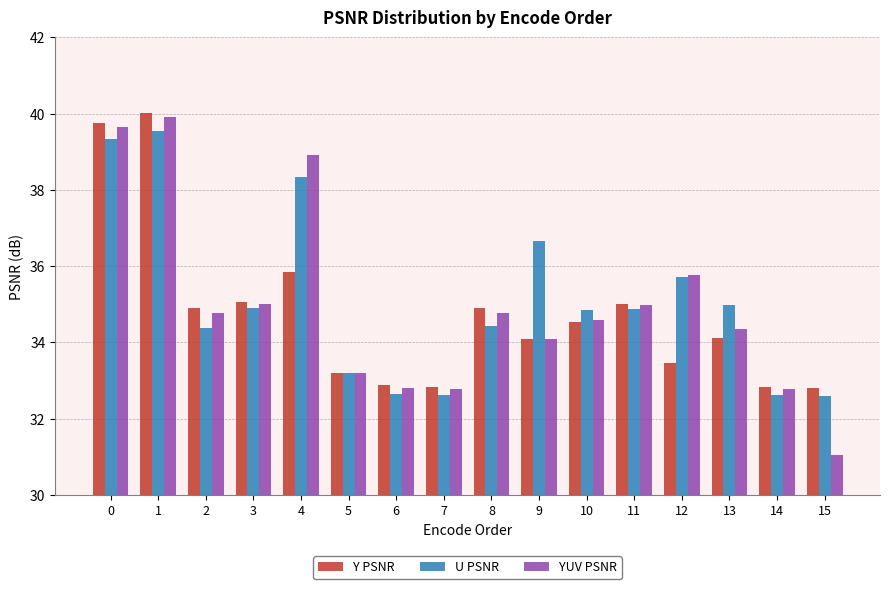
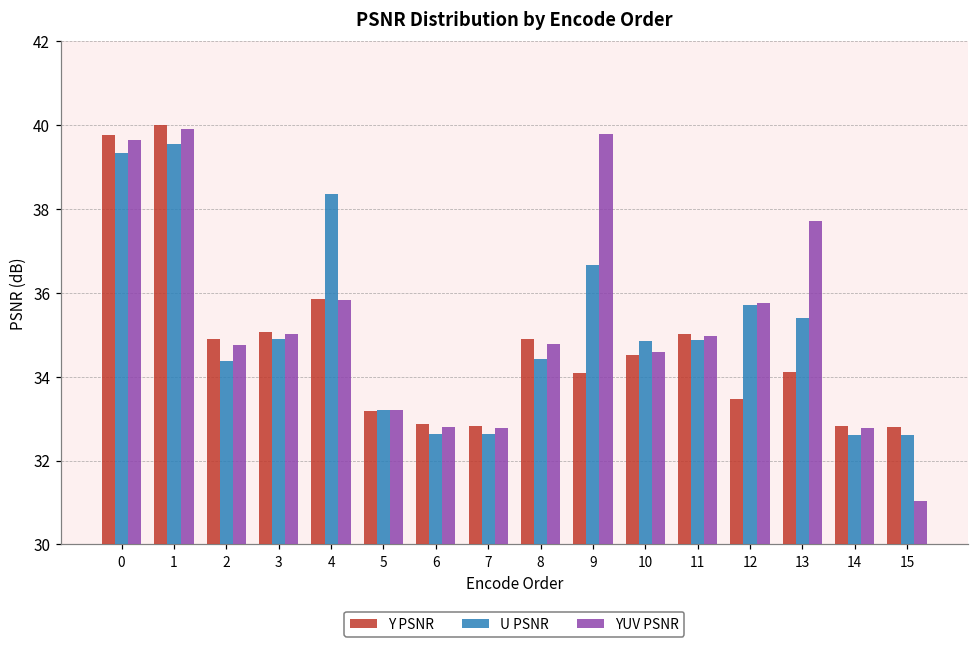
YUV PSNR, 4: 38.9 -> 35.8
YUV PSNR, 9: 34.1 -> 39.8
U PSNR, 13: 35.0 -> 35.4
YUV PSNR, 13: 34.4 -> 37.7
